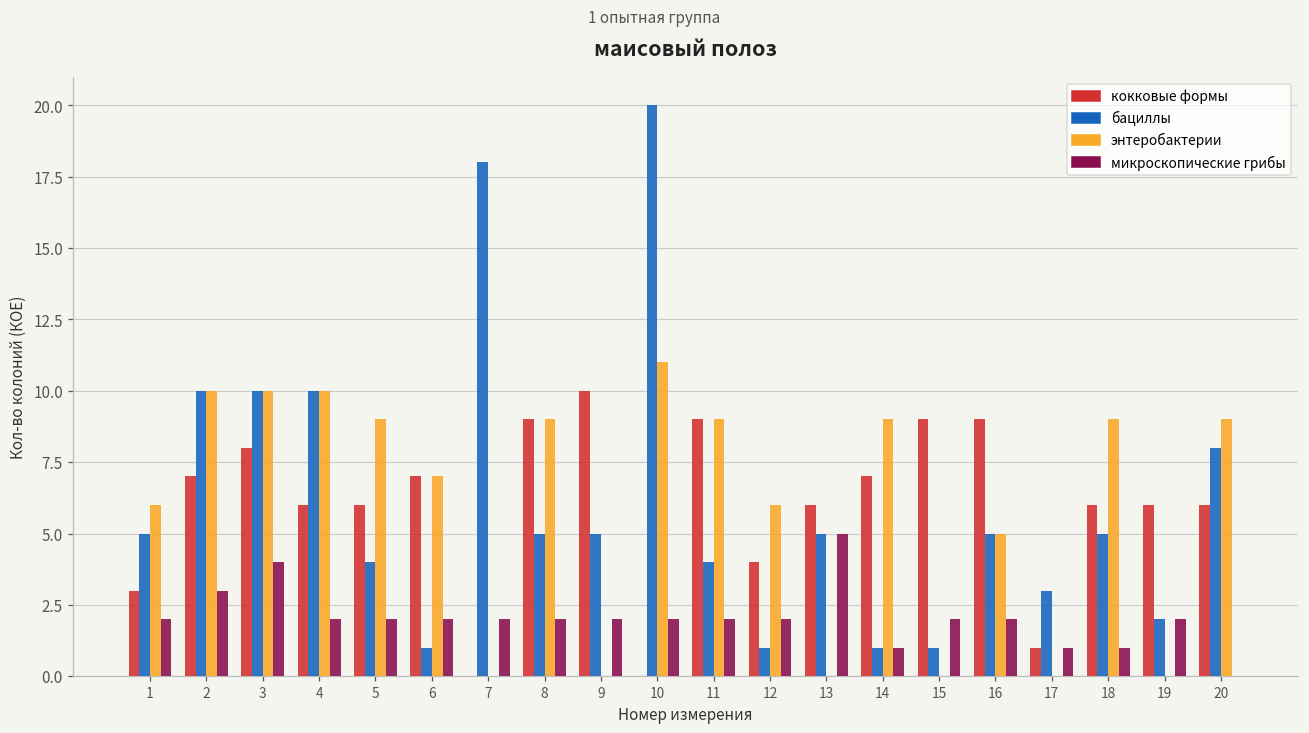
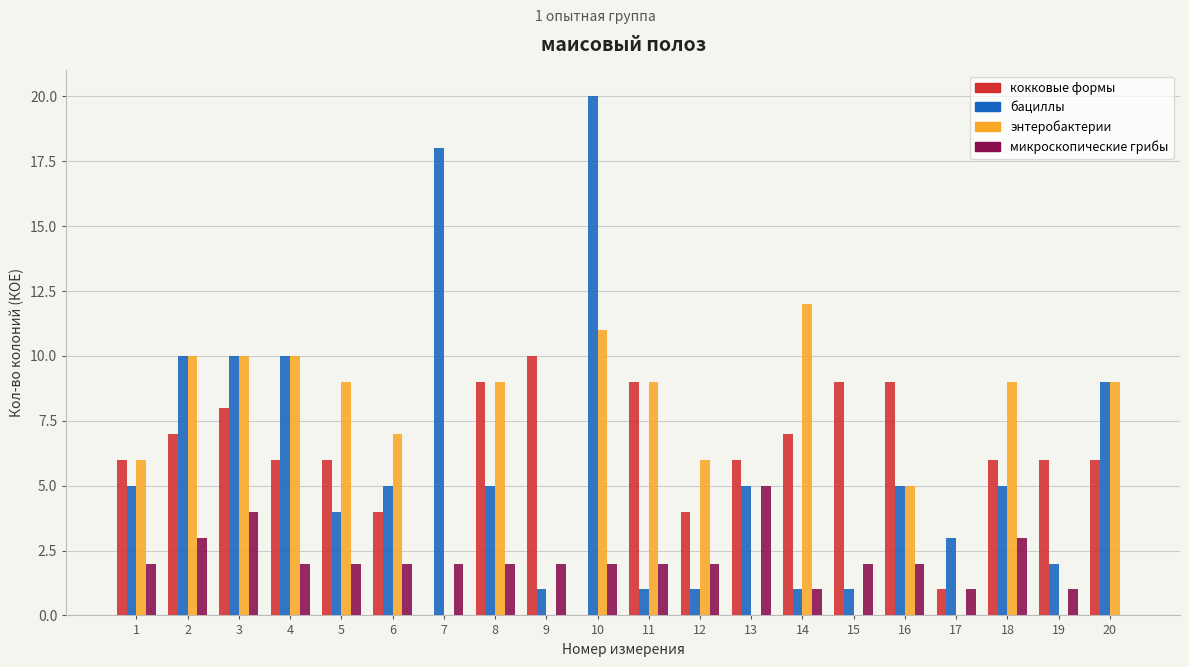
кокковые формы, 1: 3 -> 6
кокковые формы, 6: 7 -> 4
бациллы, 6: 1 -> 5
бациллы, 9: 5 -> 1
бациллы, 11: 4 -> 1
энтеробактерии, 14: 9 -> 12
микроскопические грибы, 18: 1 -> 3
микроскопические грибы, 19: 2 -> 1
бациллы, 20: 8 -> 9
